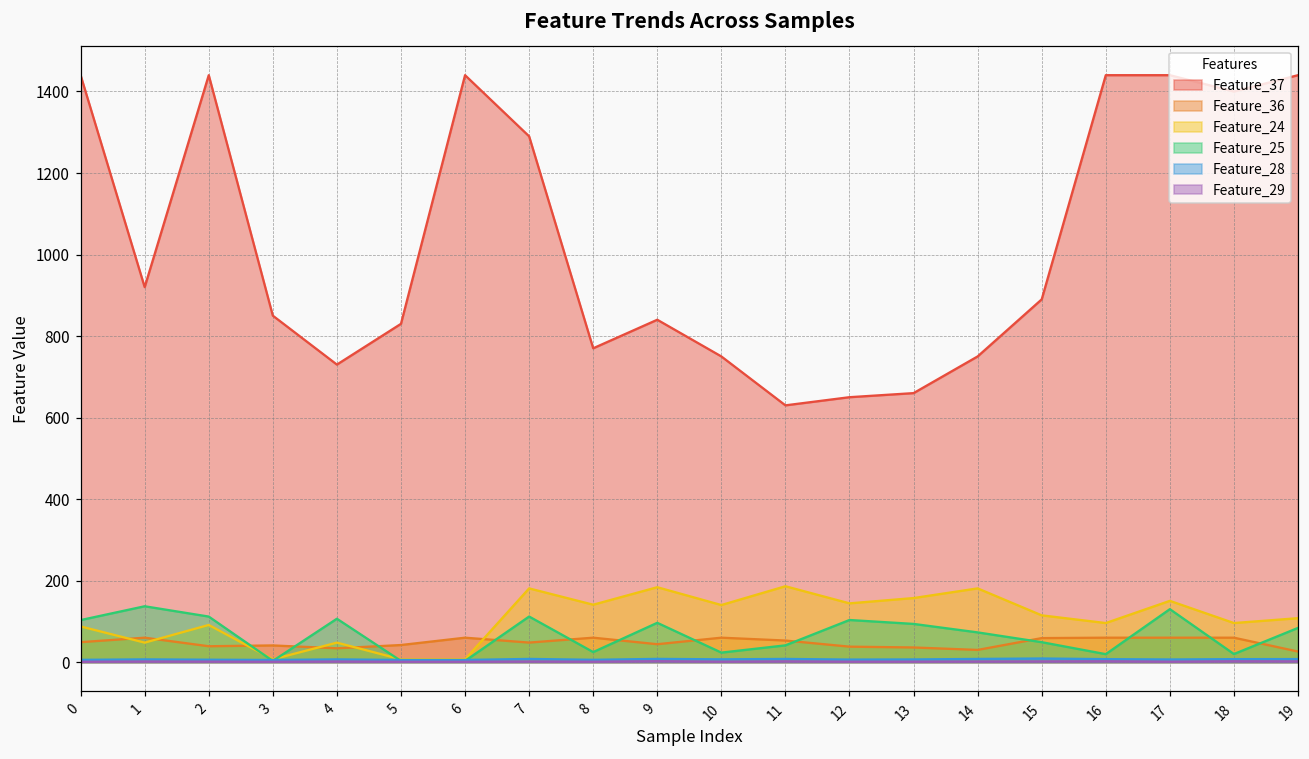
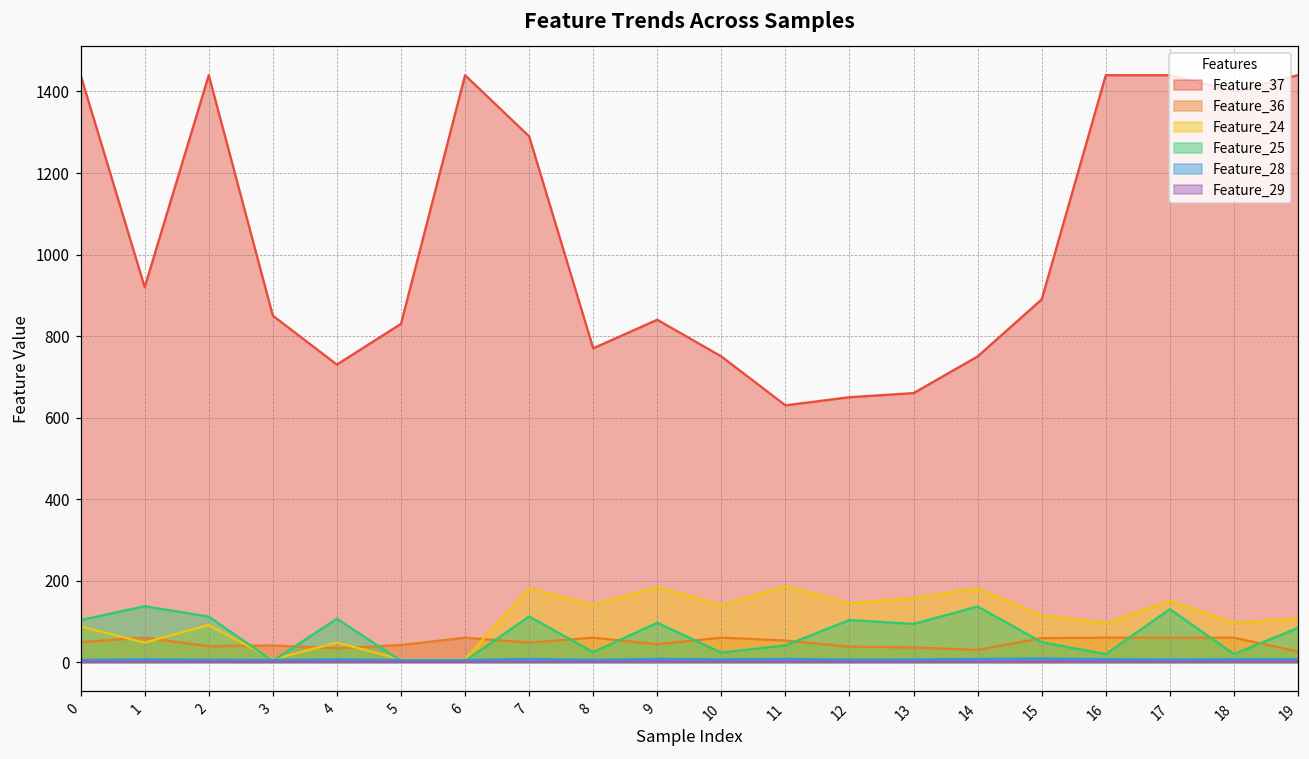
Feature_25, 14: 70 -> 140
